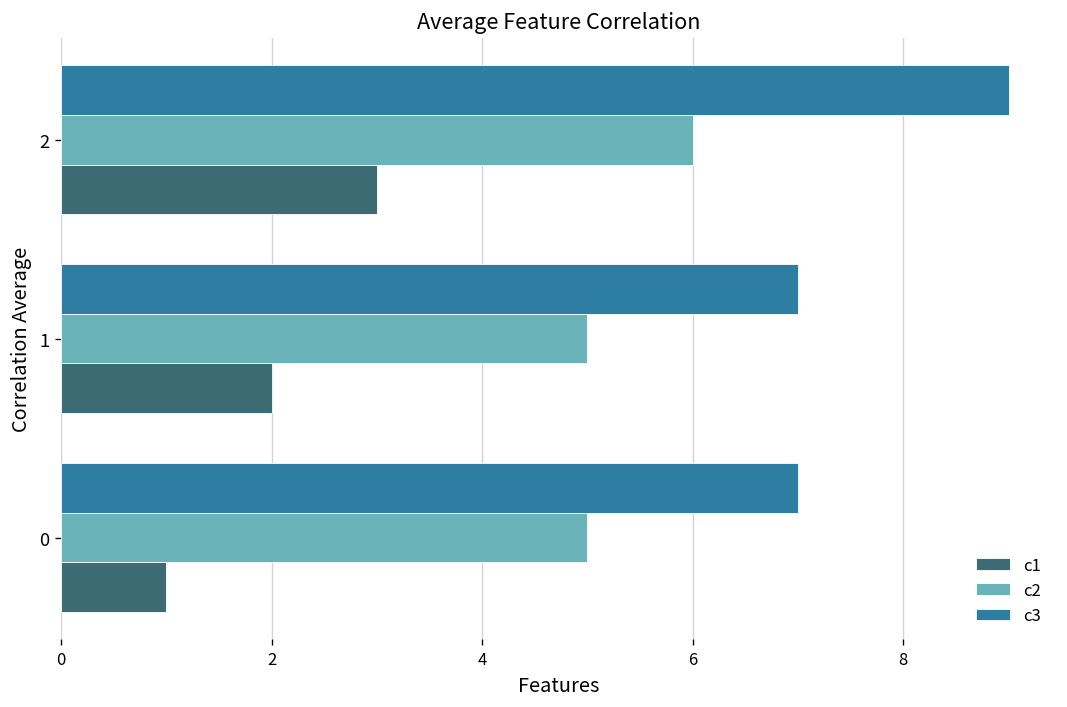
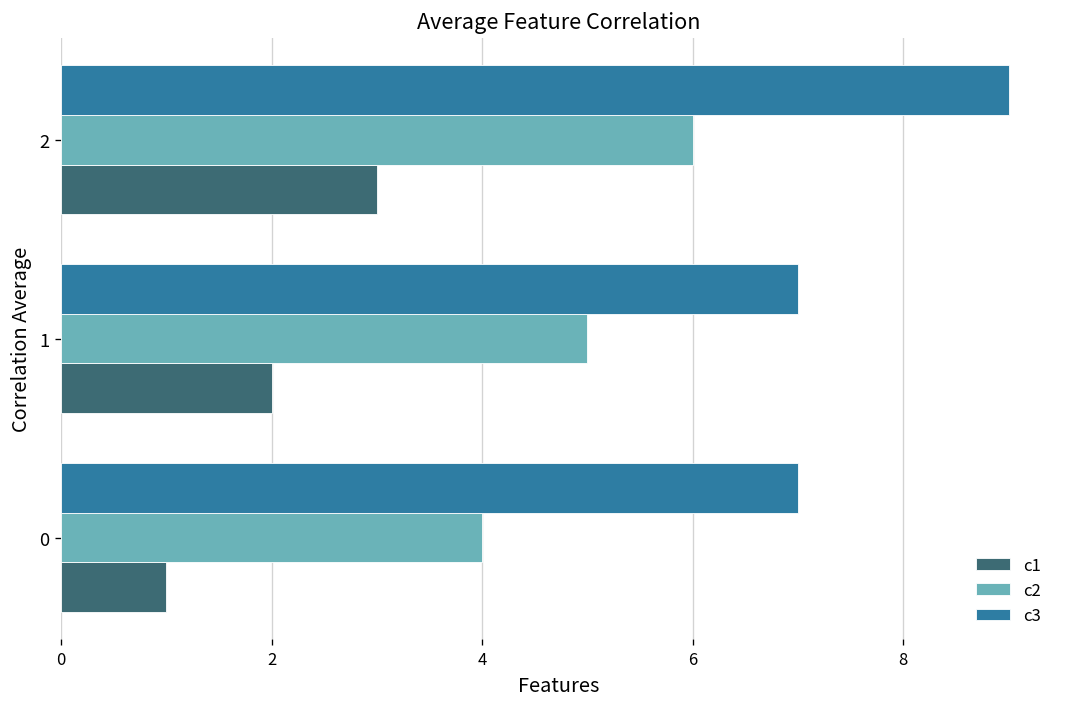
c2, 0: 5 -> 4
